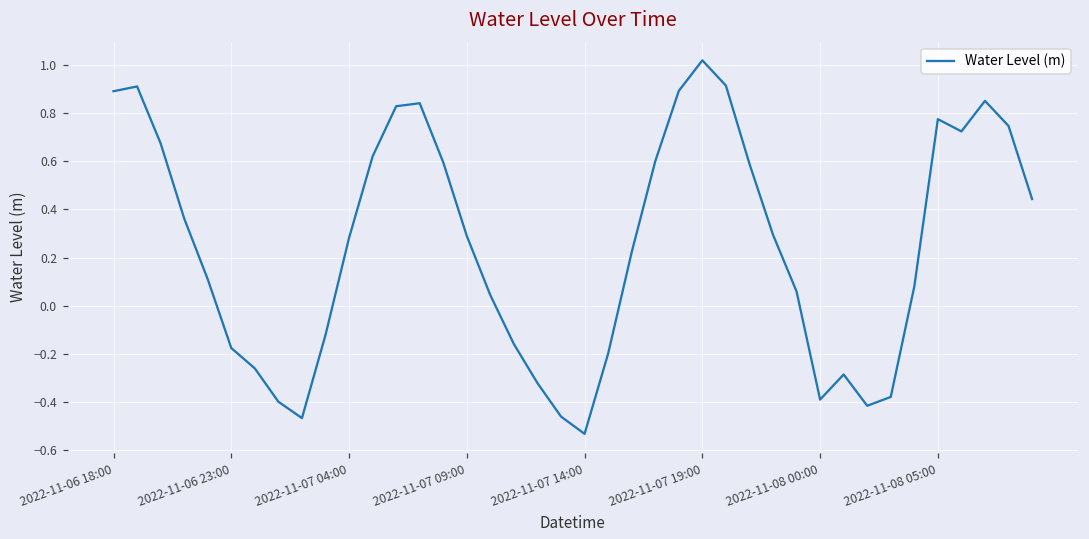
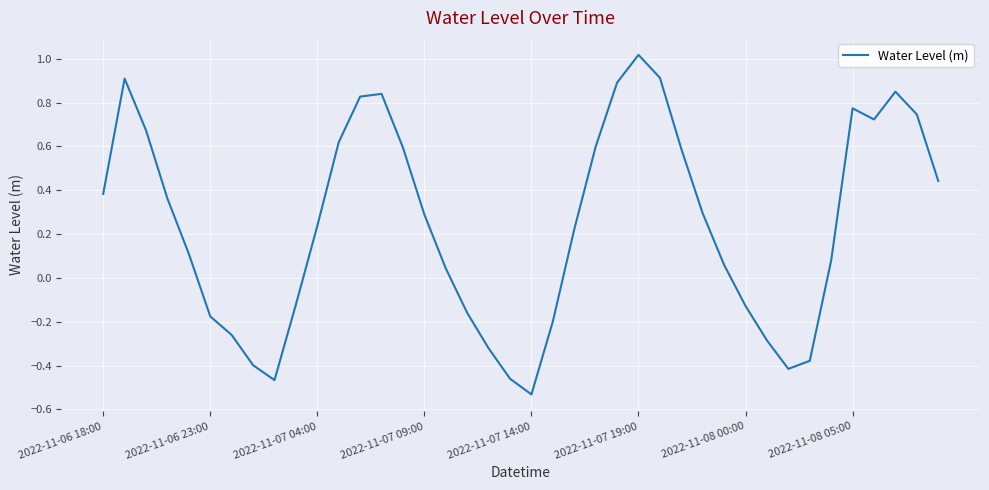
2022-11-06 18:00: 0.89 -> 0.38
2022-11-07 04:00: 0.28 -> 0.24
2022-11-08 00:00: -0.39 -> -0.13
